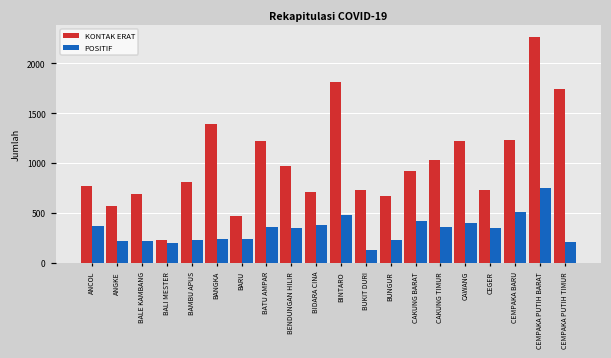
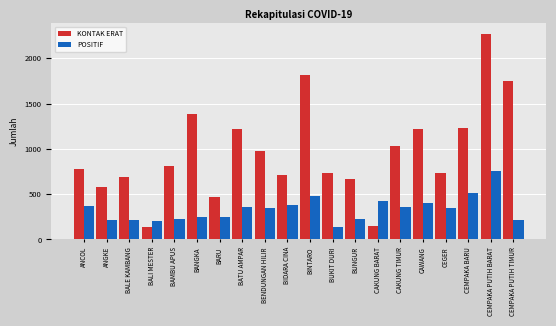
KONTAK ERAT, BALI MESTER: 200 -> 100
KONTAK ERAT, CAKUNG BARAT: 900 -> 100
